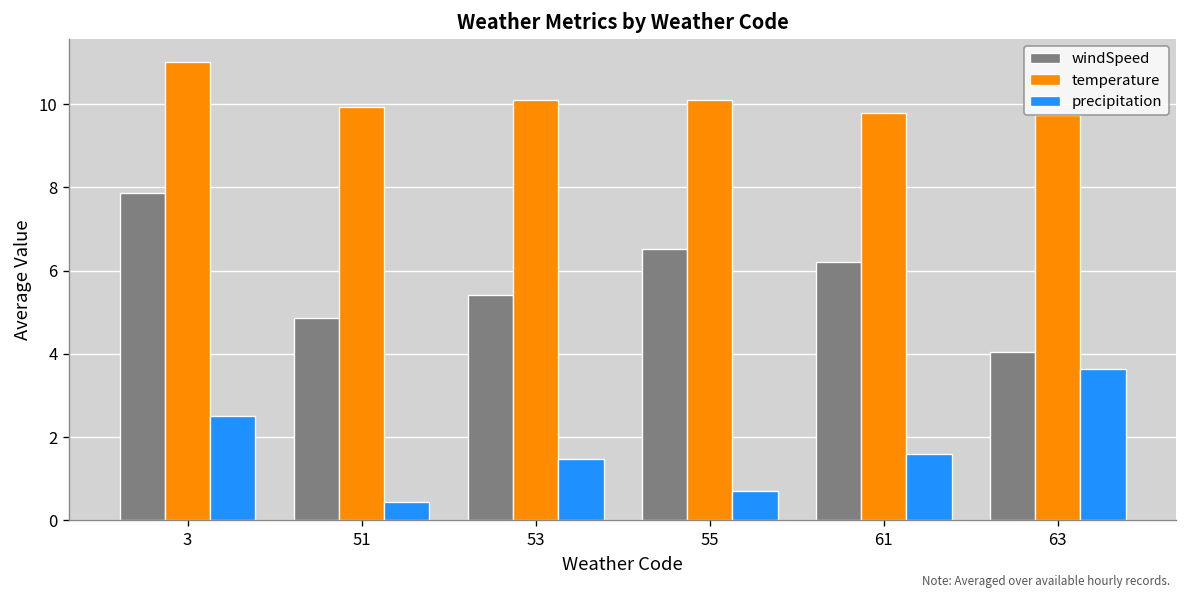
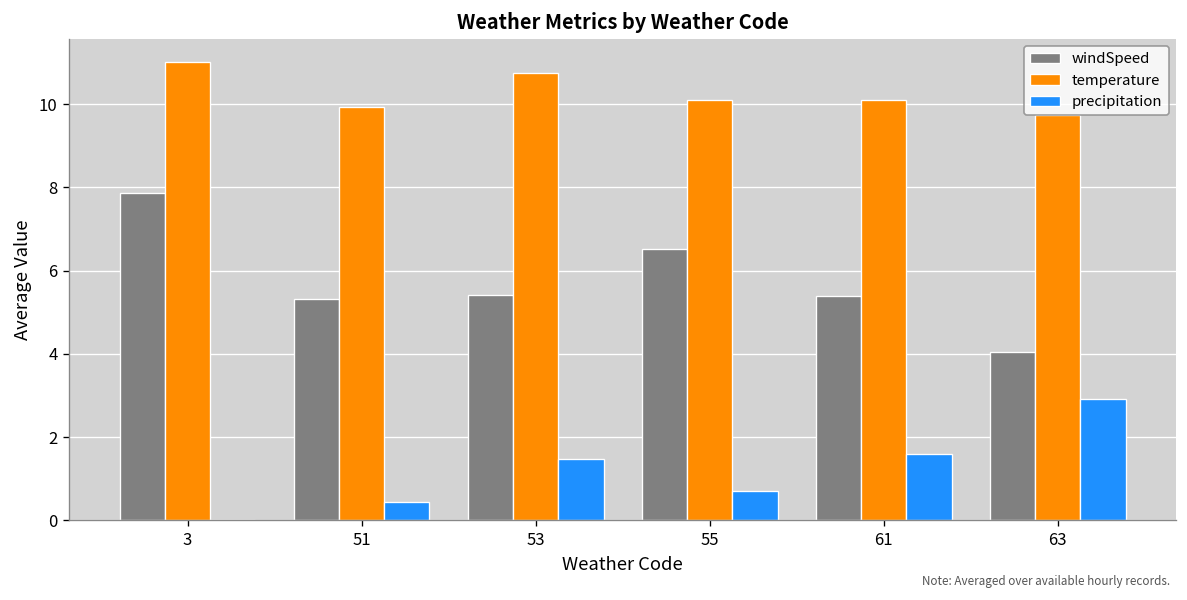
precipitation, 3: 2.5 -> 0.0
windSpeed, 51: 4.9 -> 5.3
temperature, 53: 10.1 -> 10.8
windSpeed, 61: 6.2 -> 5.4
temperature, 61: 9.8 -> 10.1
precipitation, 63: 3.6 -> 2.9
